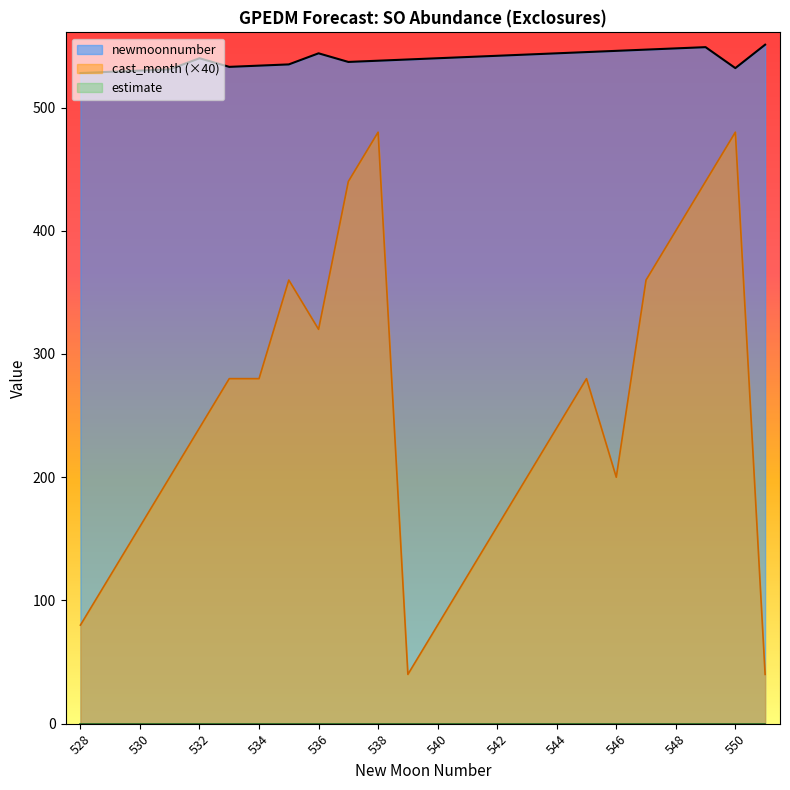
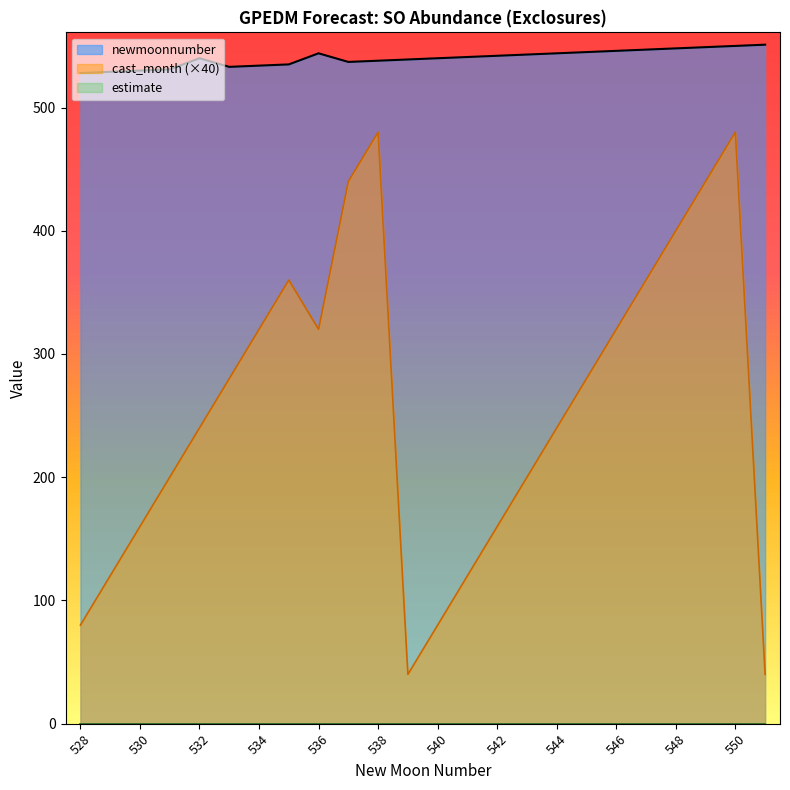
cast_month (×40), 534: 280 -> 320
cast_month (×40), 546: 200 -> 320
newmoonnumber, 550: 532 -> 550
